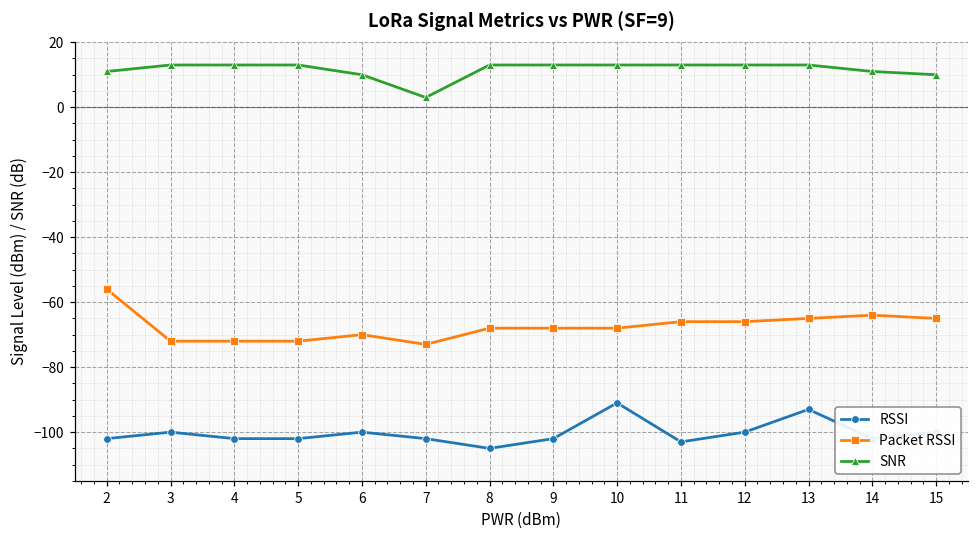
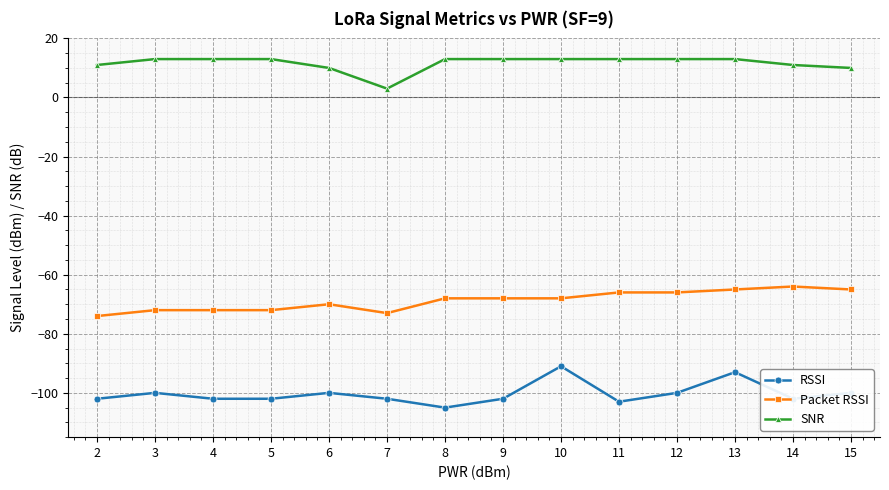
Packet RSSI, 2: -56 -> -74
